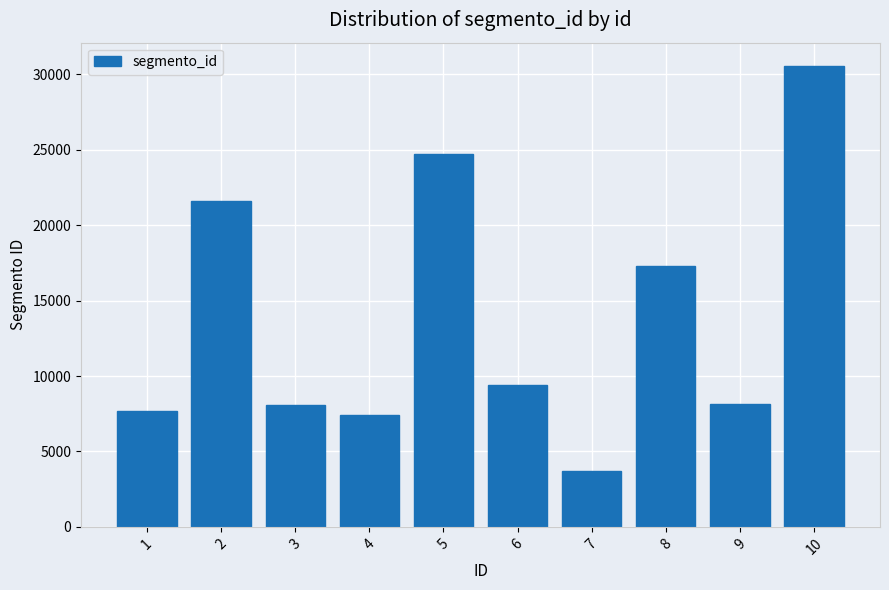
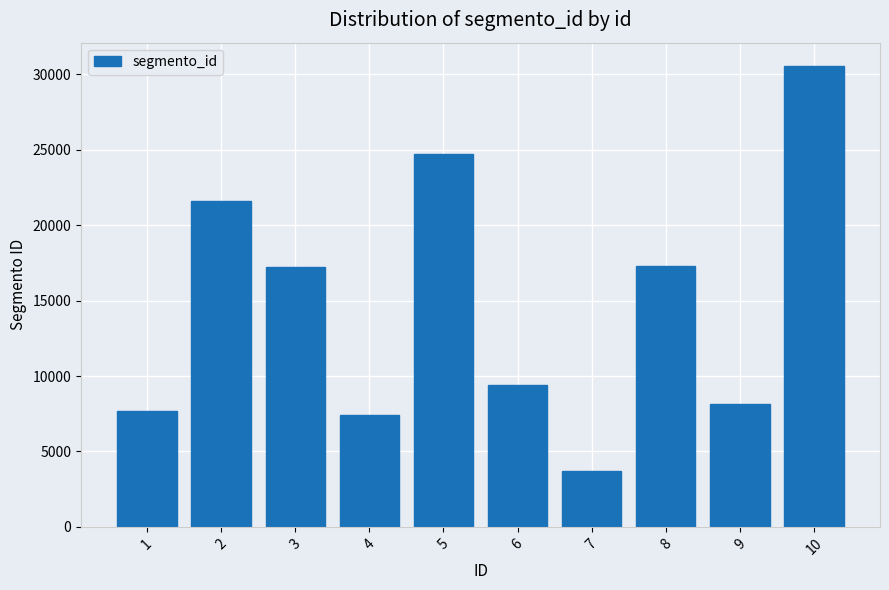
3: 8100 -> 17300
